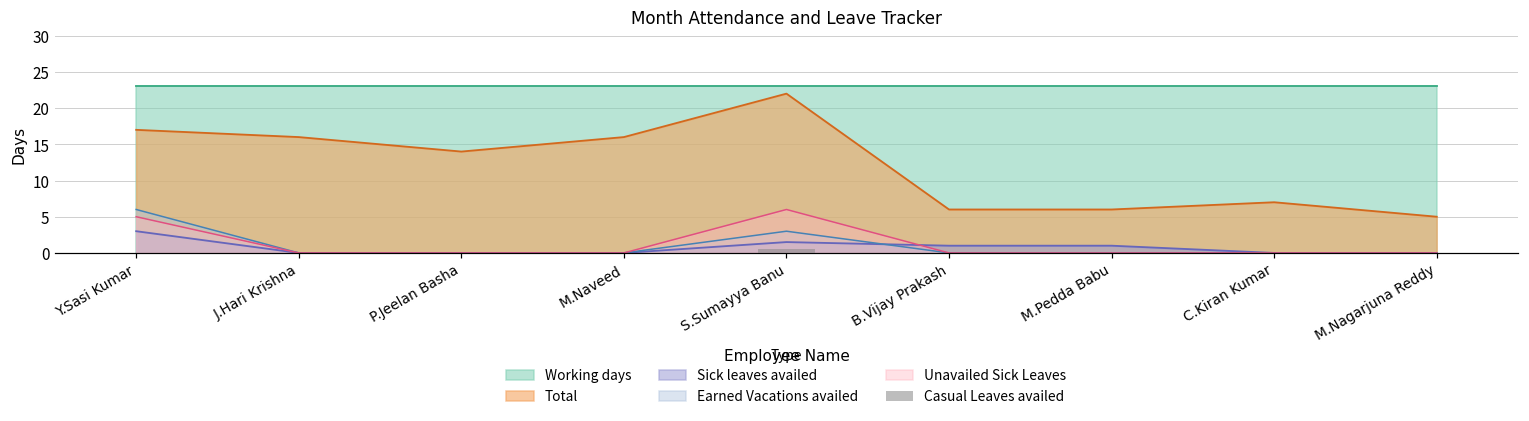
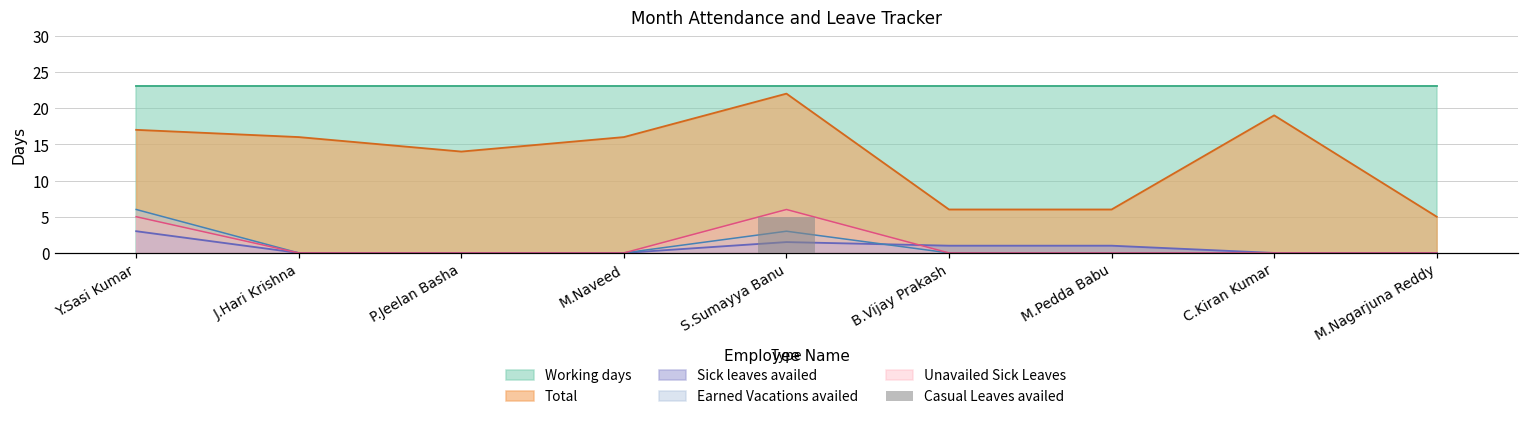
Casual Leaves availed, S.Sumayya Banu: 1 -> 5
Total, C.Kiran Kumar: 7 -> 19
